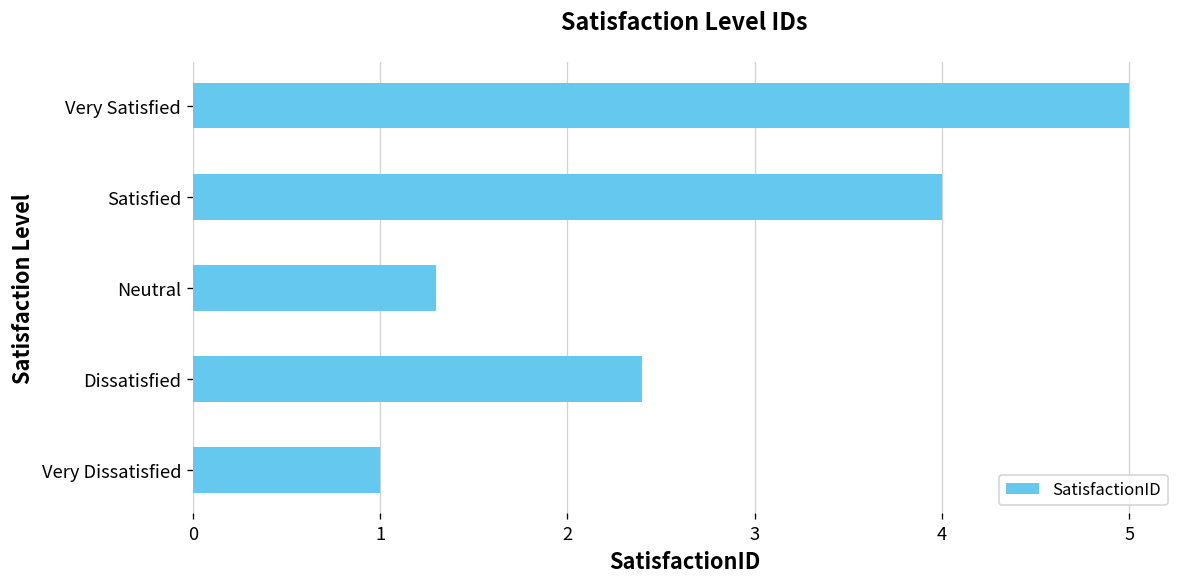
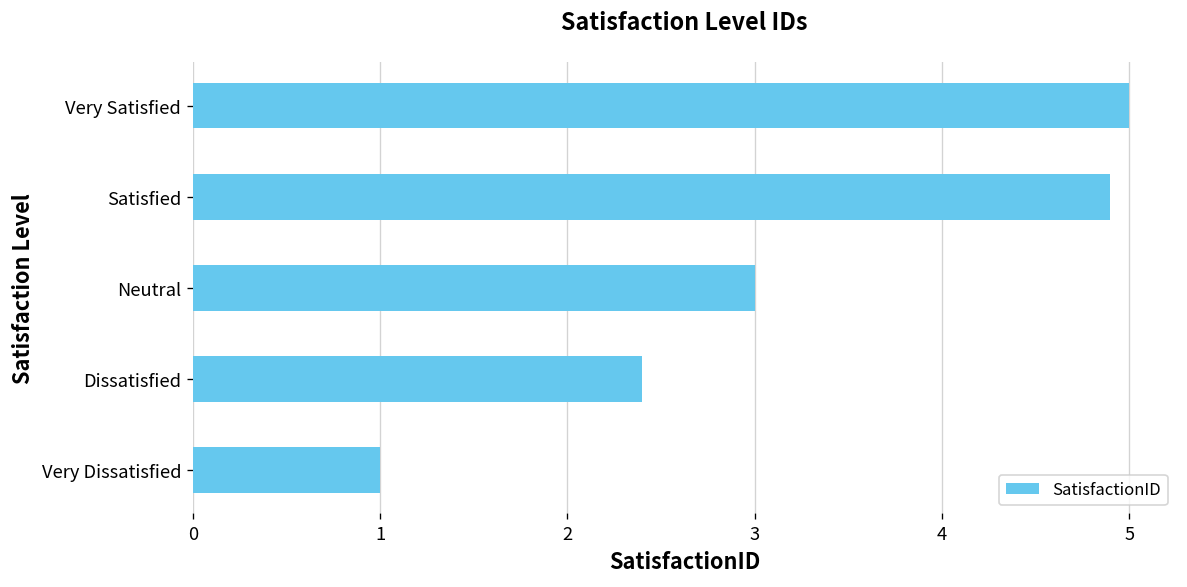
Satisfied: 4.0 -> 4.9
Neutral: 1.3 -> 3.0
